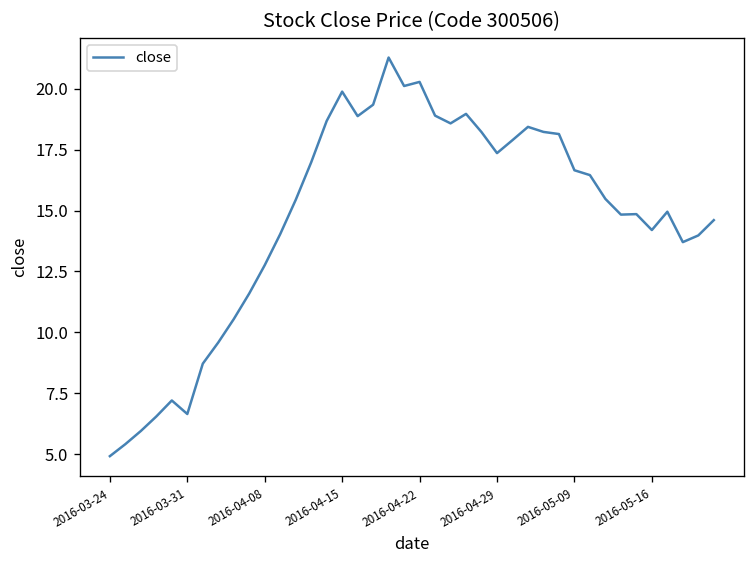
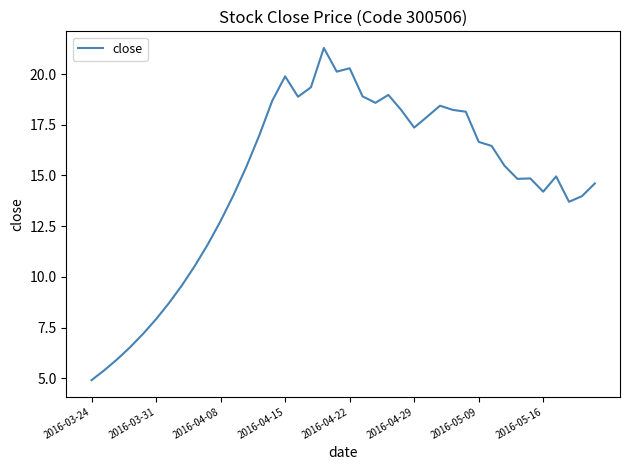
2016-03-31: 6.6 -> 7.9
